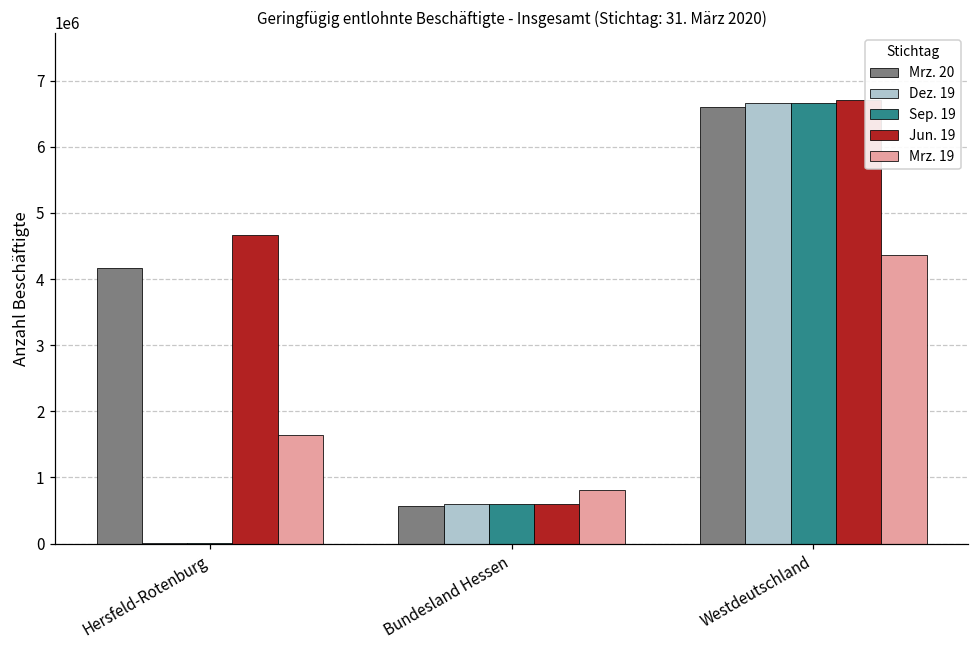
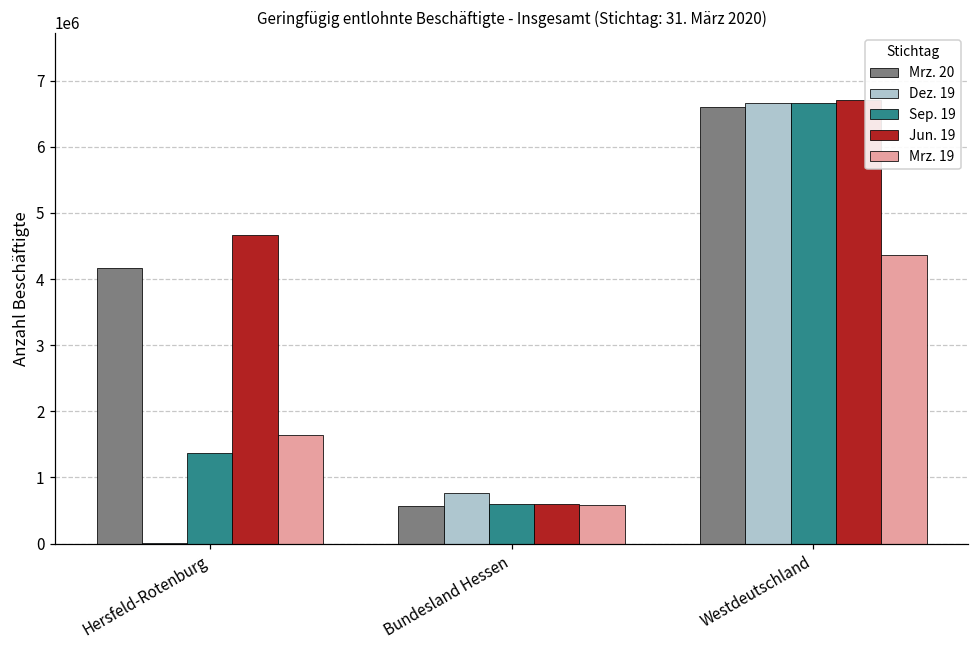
Sep. 19, Hersfeld-Rotenburg: 0 -> 1400000
Dez. 19, Bundesland Hessen: 600000 -> 800000
Mrz. 19, Bundesland Hessen: 800000 -> 600000
